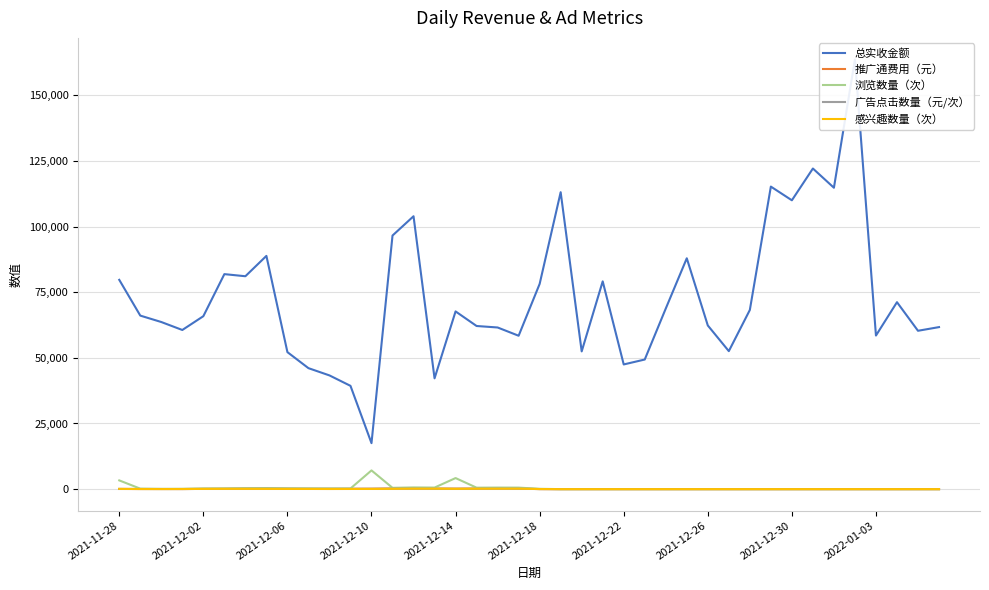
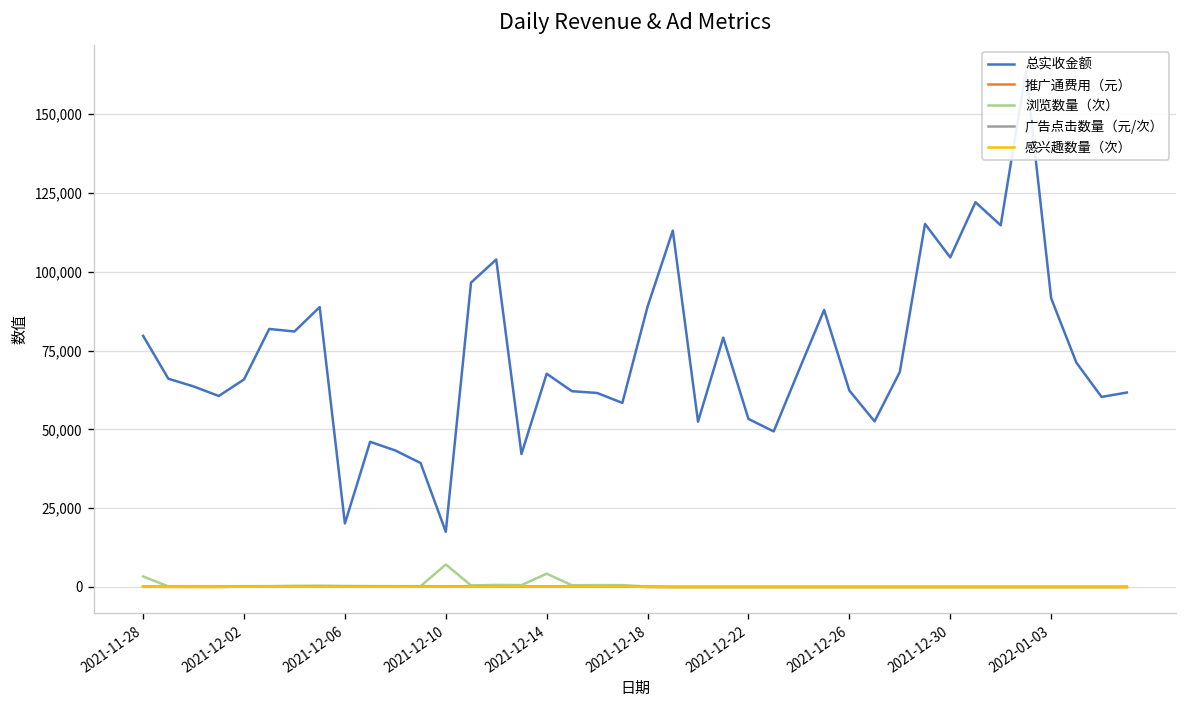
总实收金额, 2021-12-06: 52,000 -> 20,000
总实收金额, 2021-12-18: 78,000 -> 89,000
总实收金额, 2021-12-22: 47,000 -> 53,000
总实收金额, 2021-12-30: 110,000 -> 105,000
总实收金额, 2022-01-03: 58,000 -> 92,000
